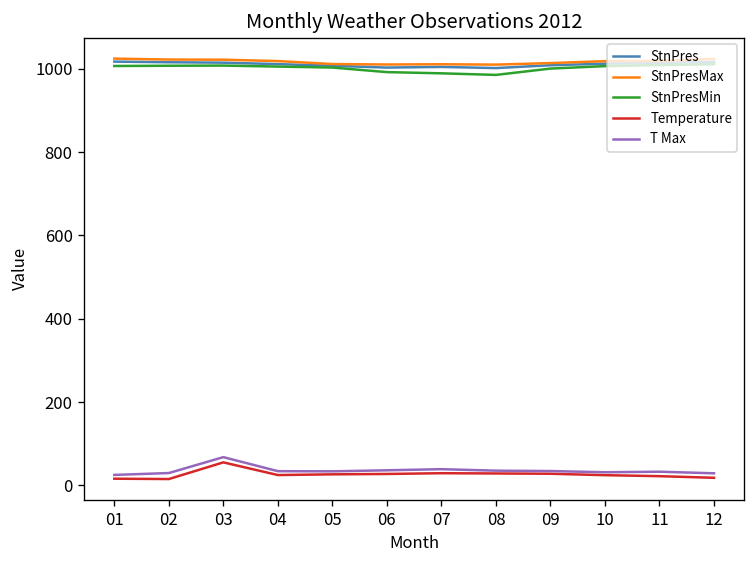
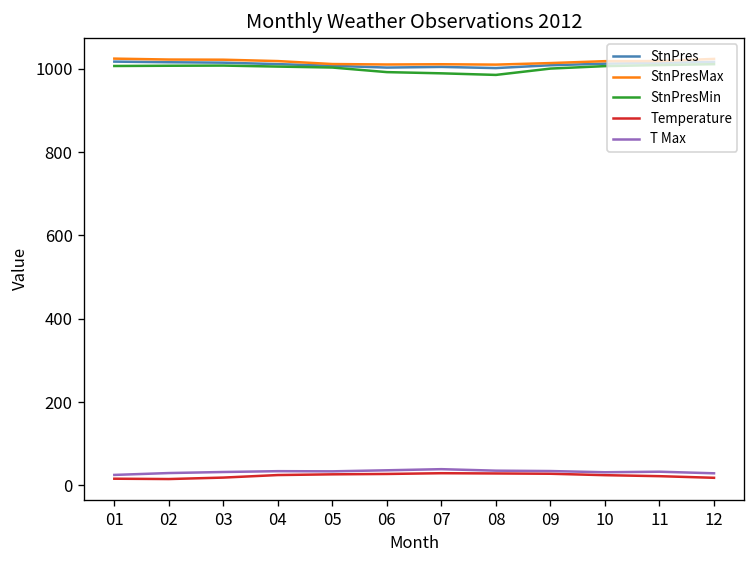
Temperature, 03: 60 -> 20
T Max, 03: 70 -> 30
